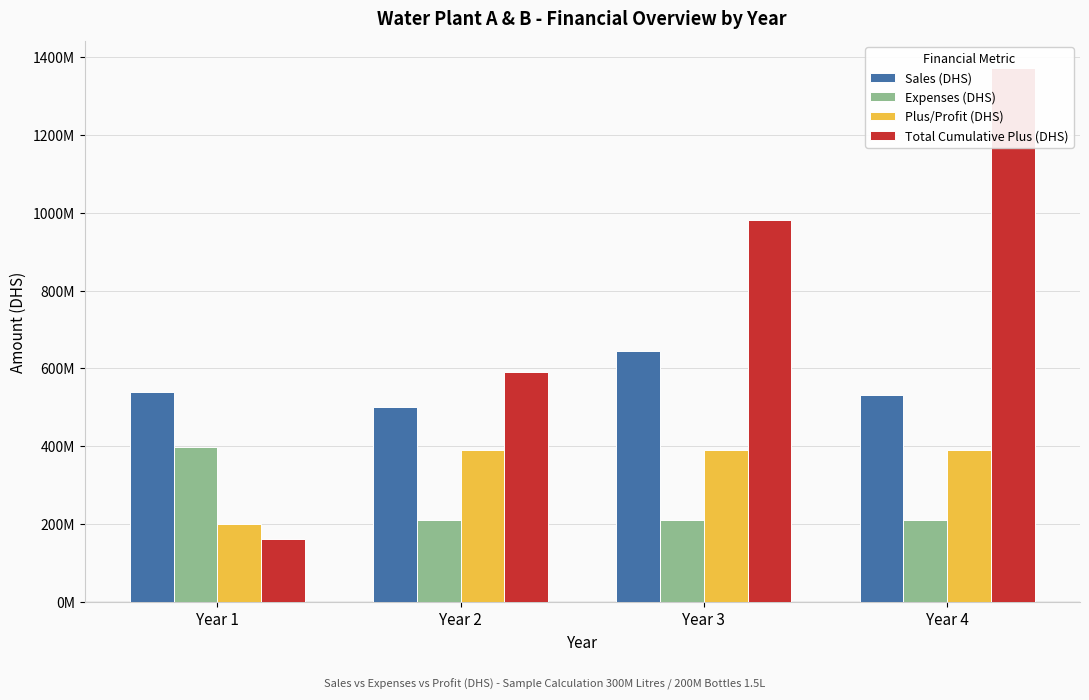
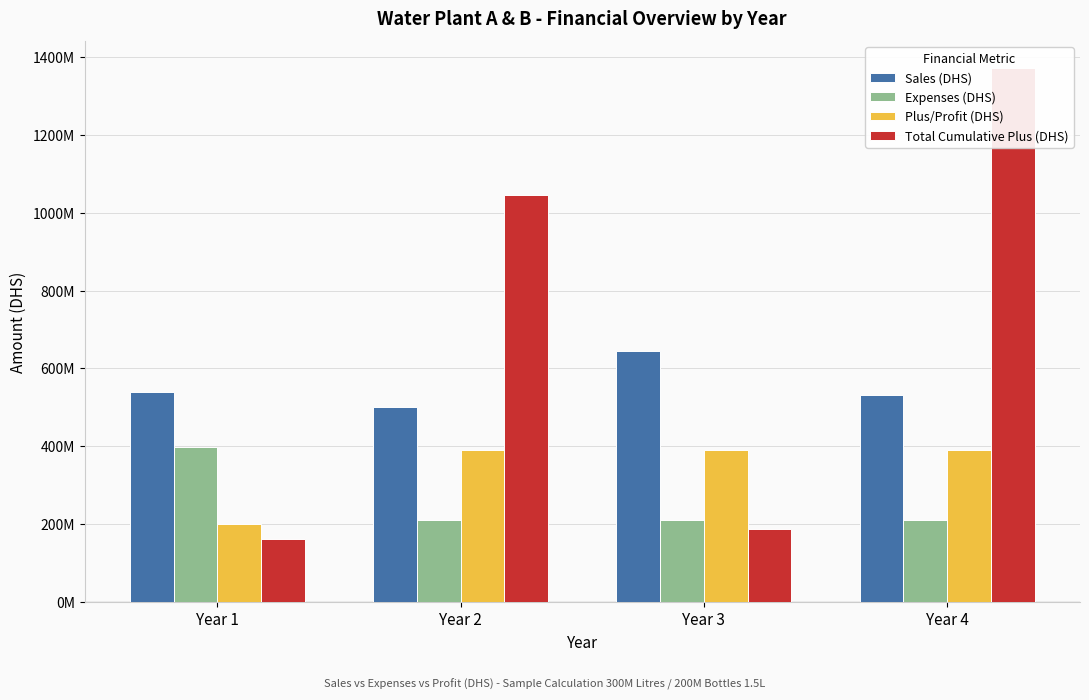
Total Cumulative Plus (DHS), Year 2: 590000000 -> 1040000000
Total Cumulative Plus (DHS), Year 3: 980000000 -> 190000000
